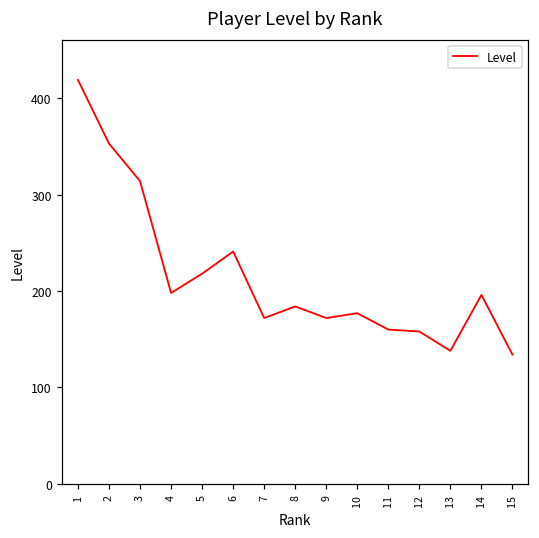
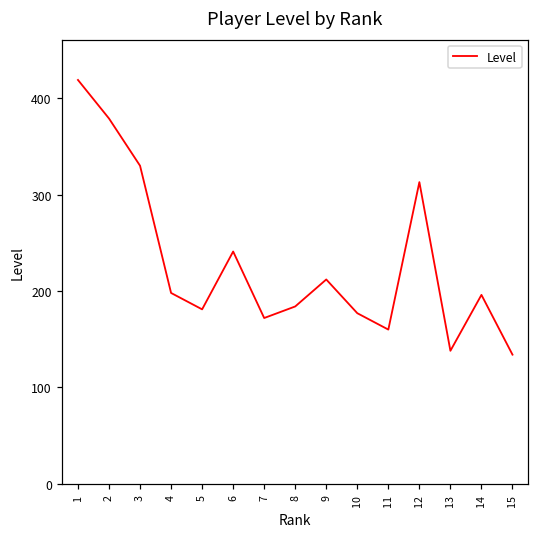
2: 350 -> 380
3: 310 -> 330
5: 220 -> 180
9: 170 -> 210
12: 160 -> 310
